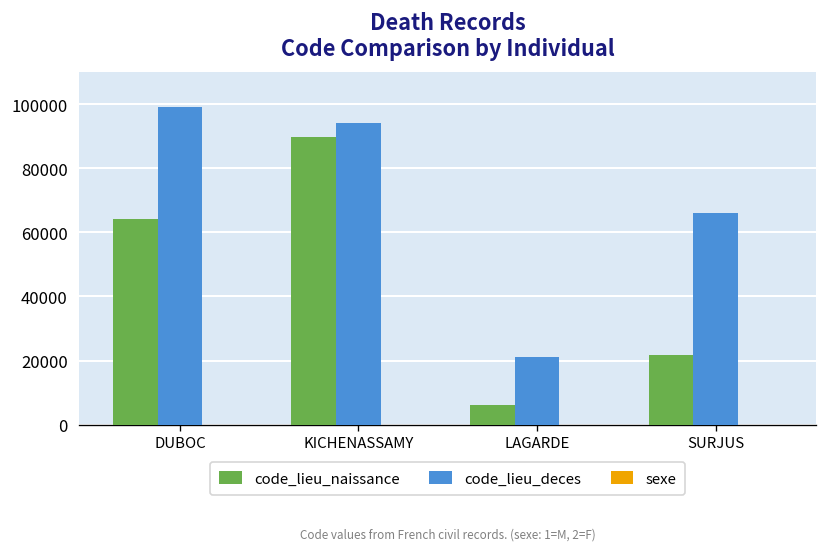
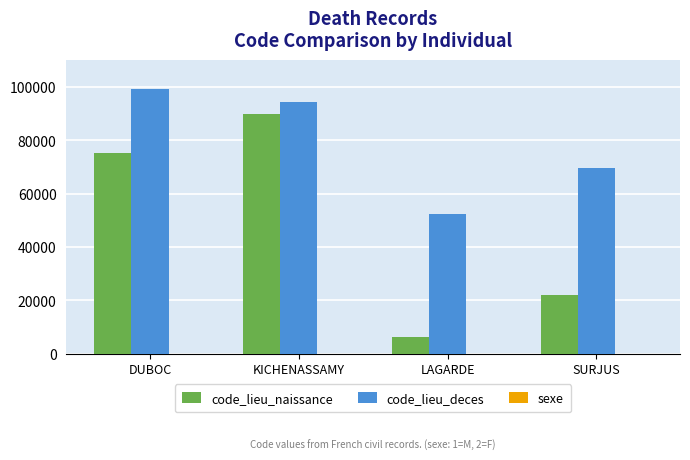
code_lieu_naissance, DUBOC: 64000 -> 75000
code_lieu_deces, LAGARDE: 21000 -> 52000
code_lieu_deces, SURJUS: 66000 -> 70000
